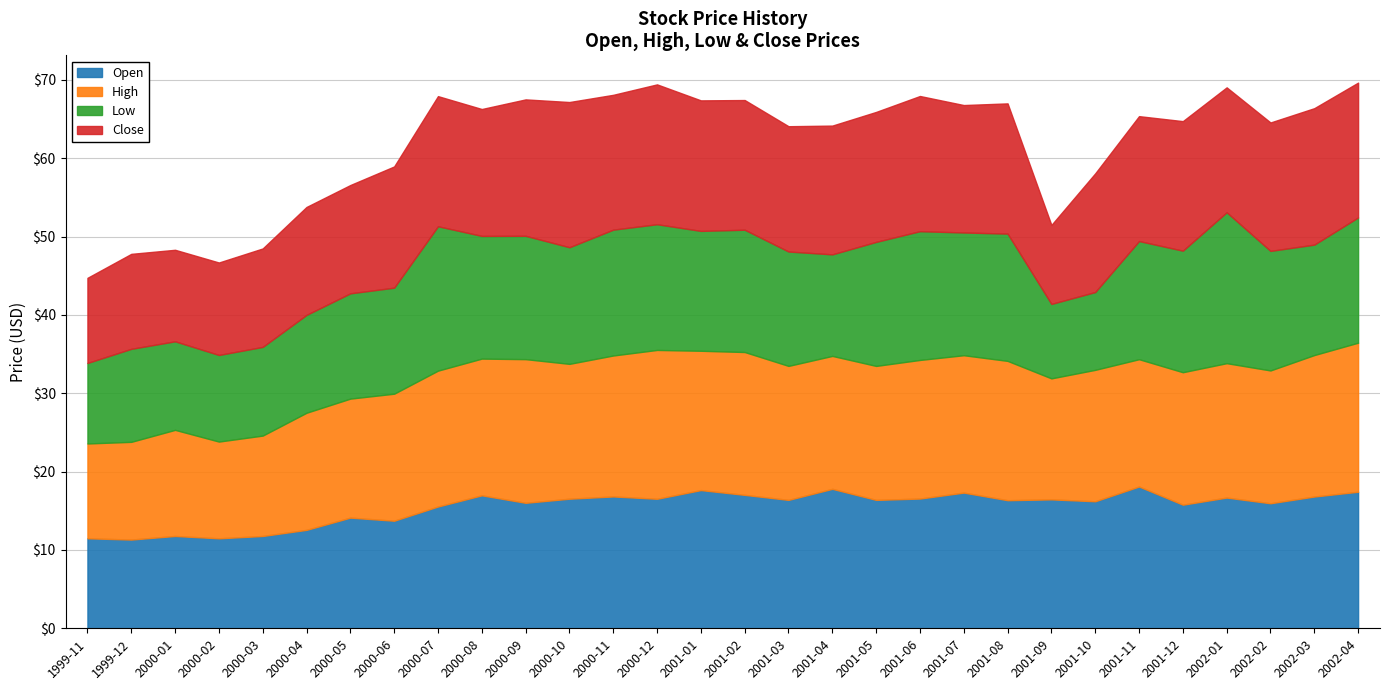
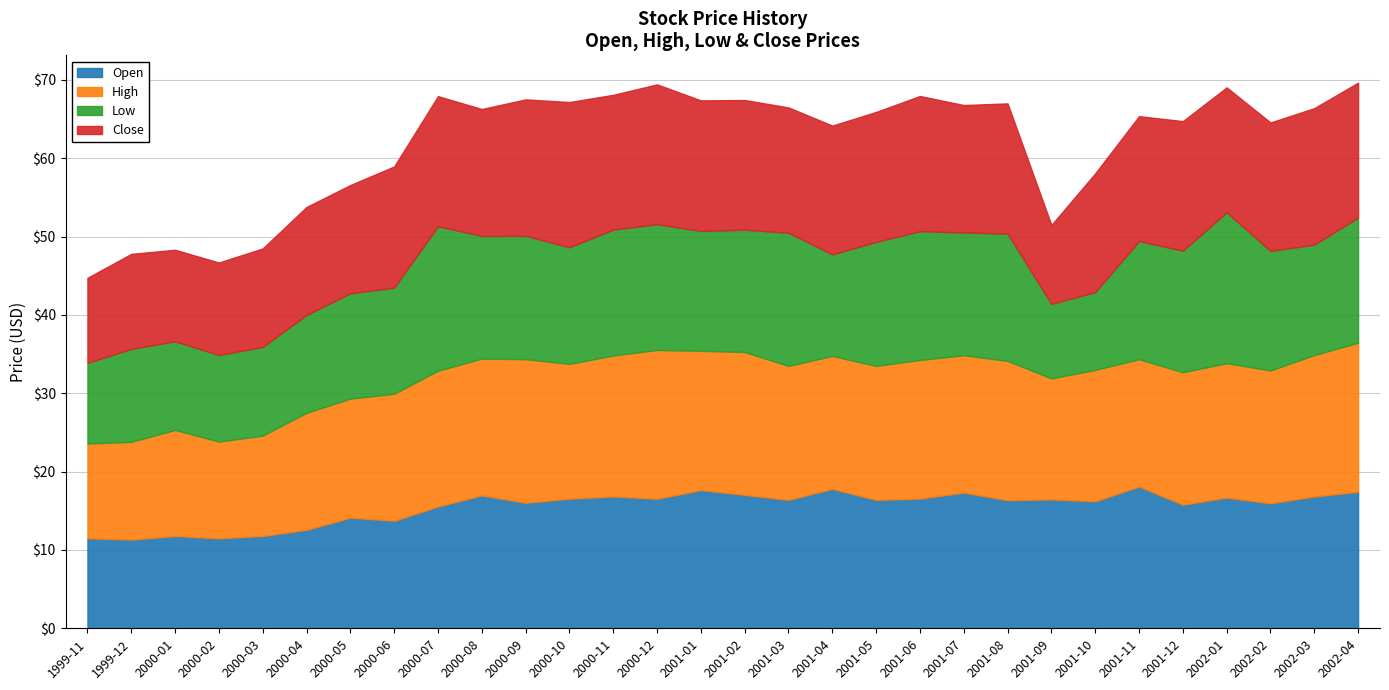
Low, 2001-03: $15 -> $17
